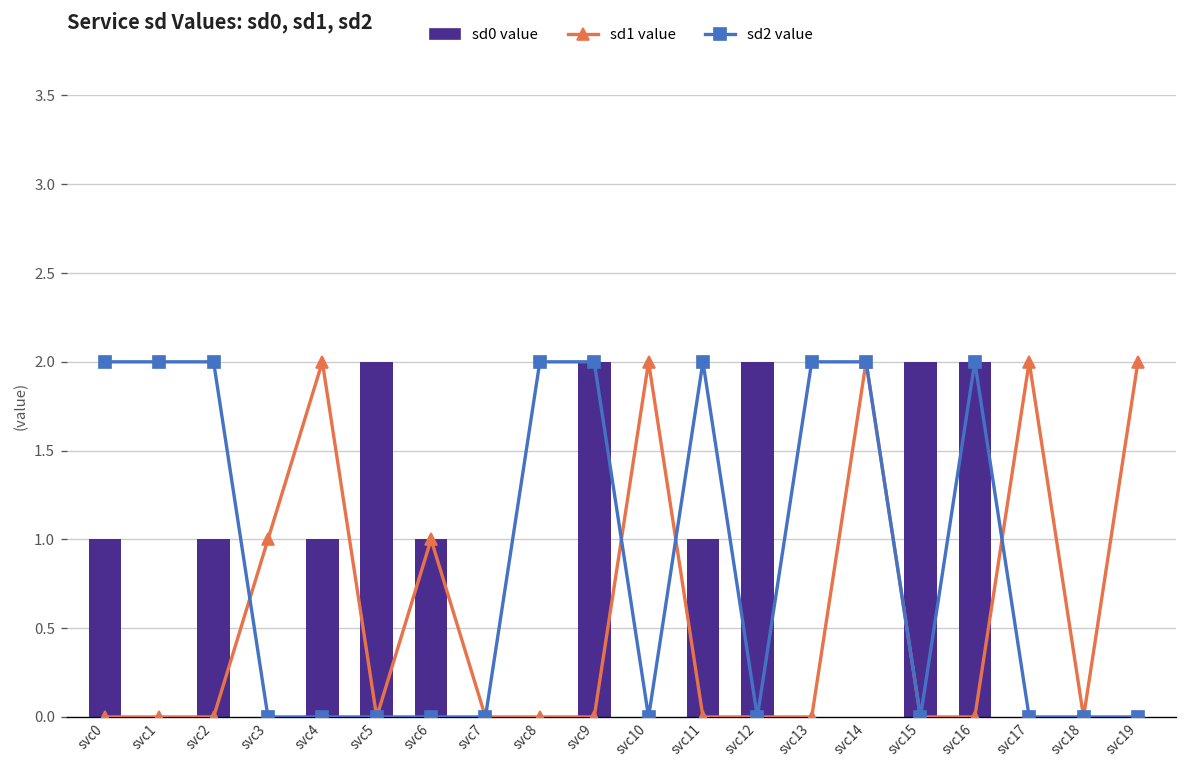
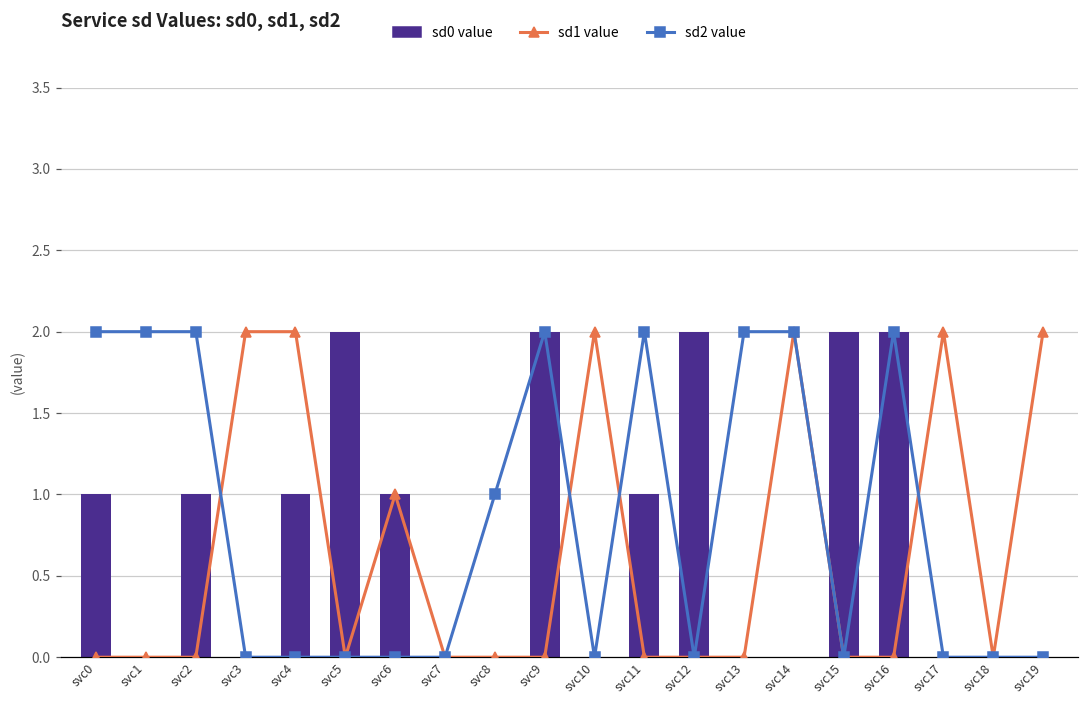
sd1 value, svc3: 1 -> 2
sd2 value, svc8: 2 -> 1
